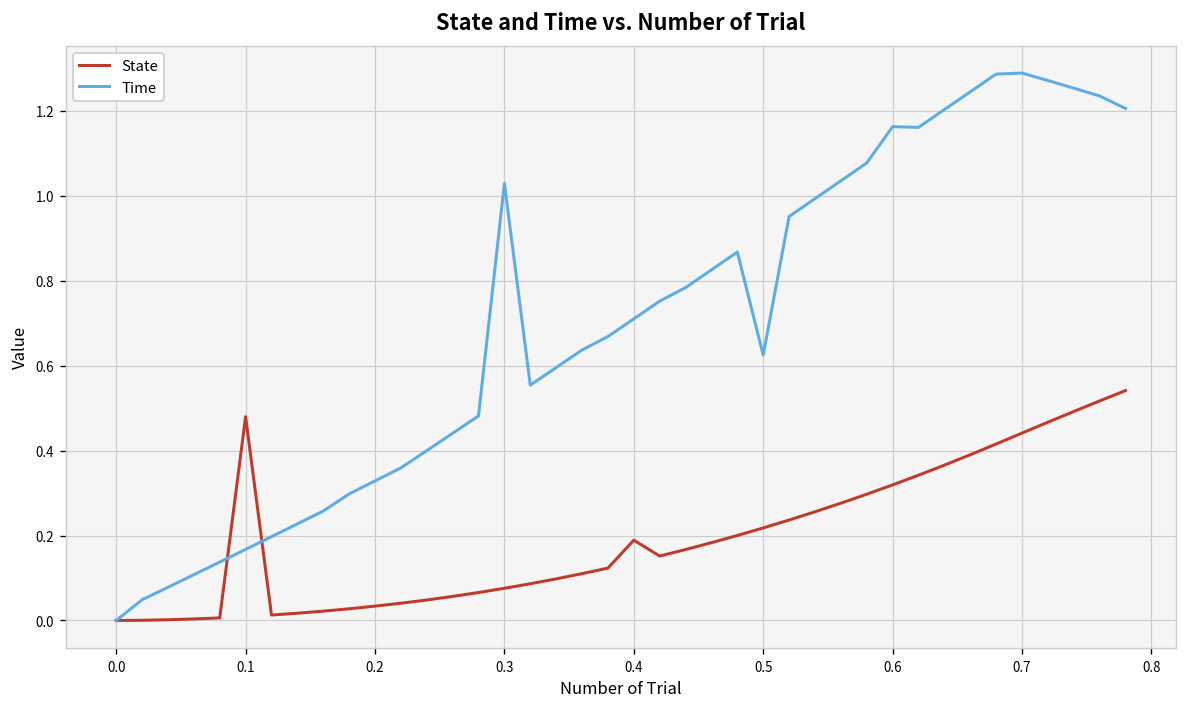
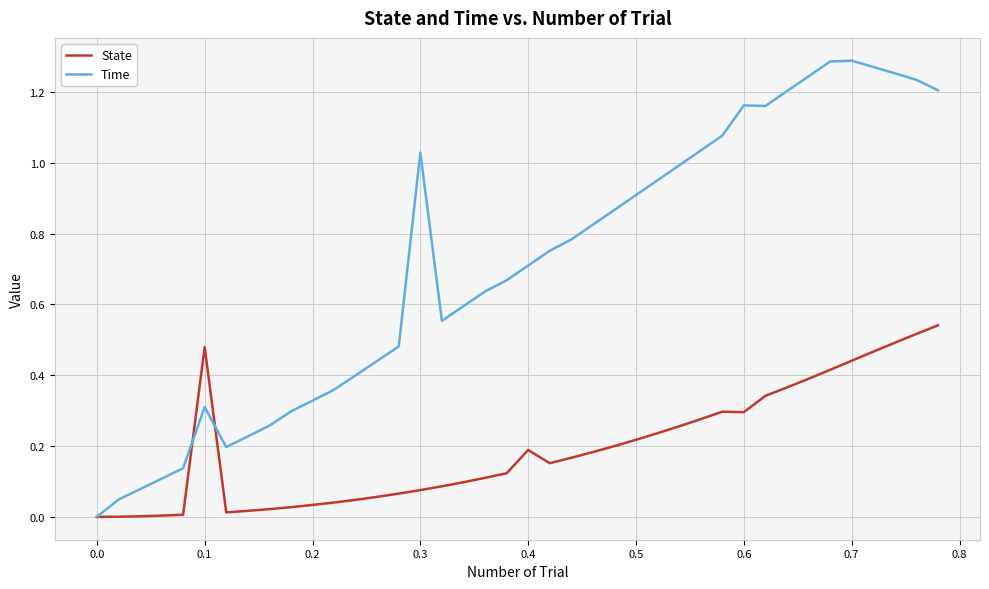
Time, 0.1: 0.17 -> 0.31
Time, 0.5: 0.62 -> 0.91
State, 0.6: 0.32 -> 0.30
